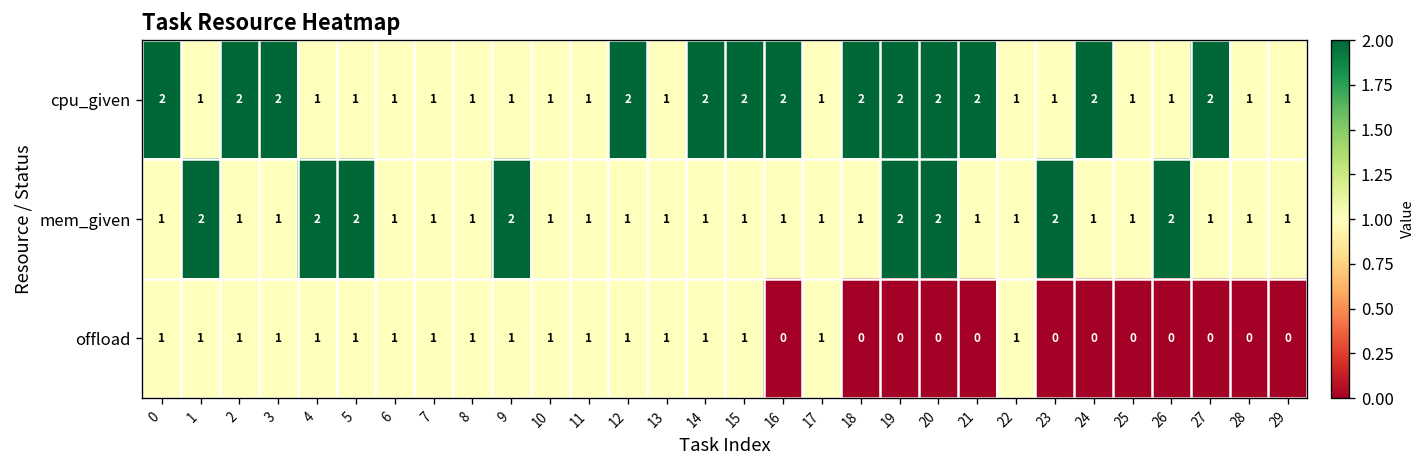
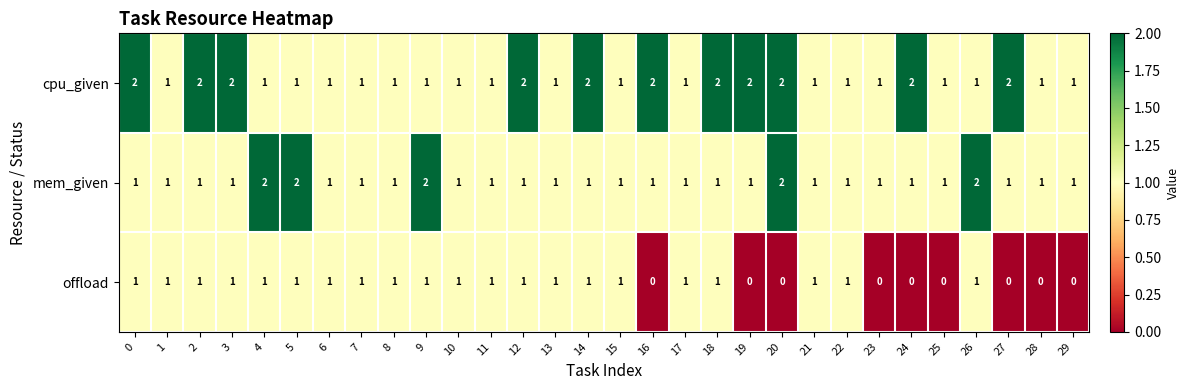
cpu_given, 15: 2 -> 1
cpu_given, 21: 2 -> 1
mem_given, 1: 2 -> 1
mem_given, 19: 2 -> 1
mem_given, 23: 2 -> 1
offload, 18: 0 -> 1
offload, 21: 0 -> 1
offload, 26: 0 -> 1
